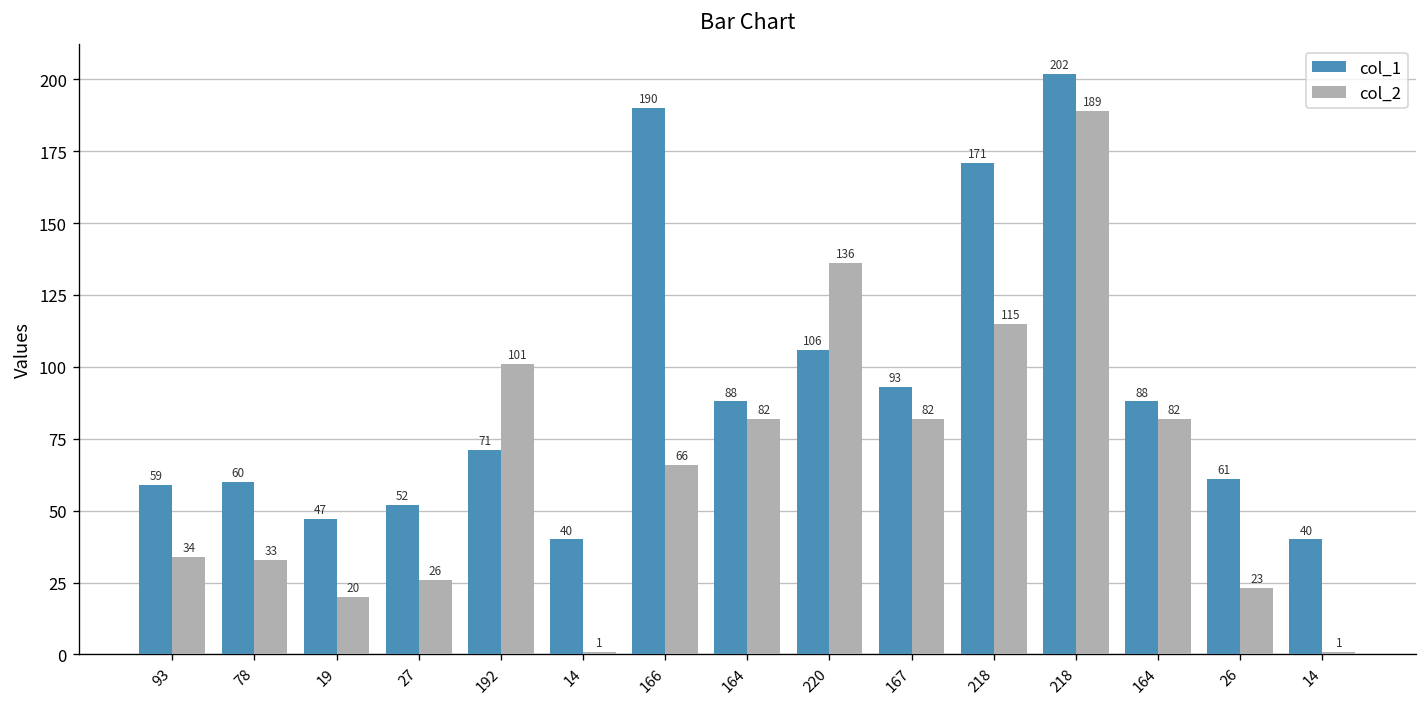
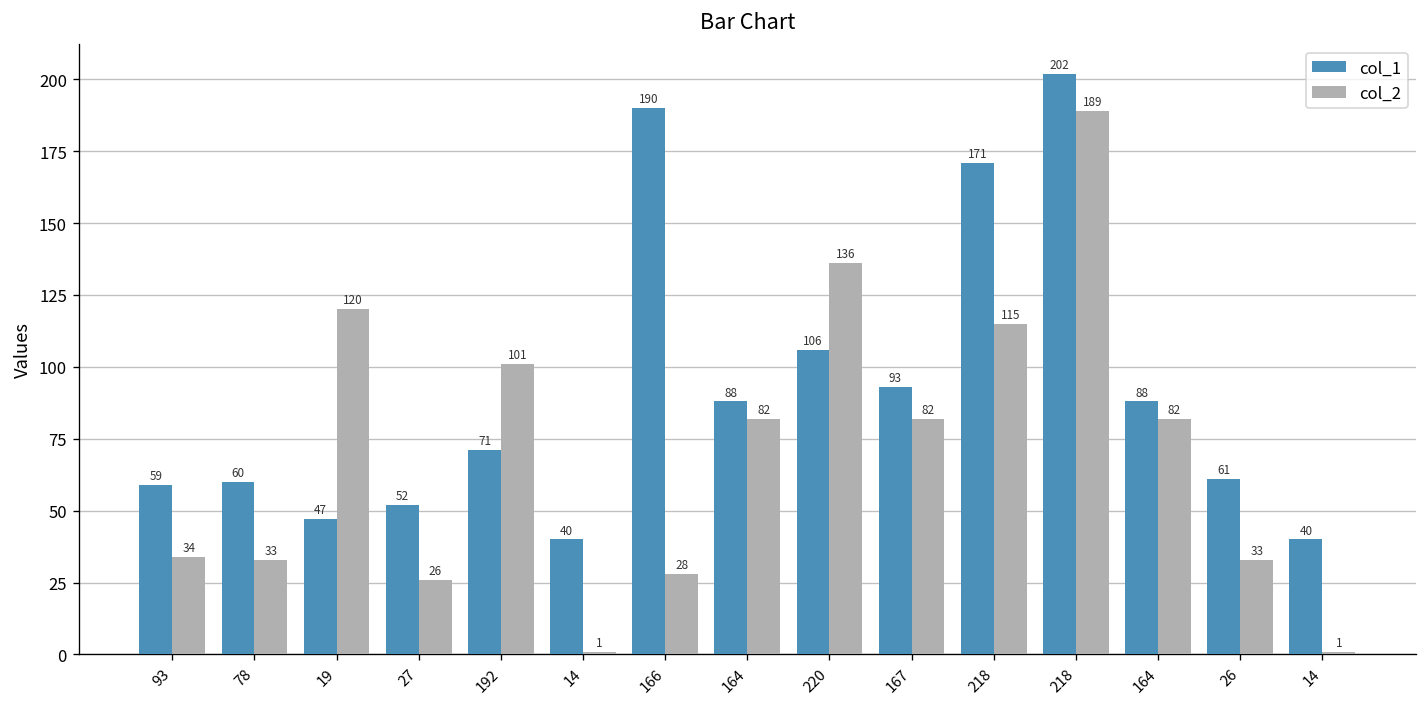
col_2, 19: 20 -> 120
col_2, 166: 66 -> 28
col_2, 26: 23 -> 33
